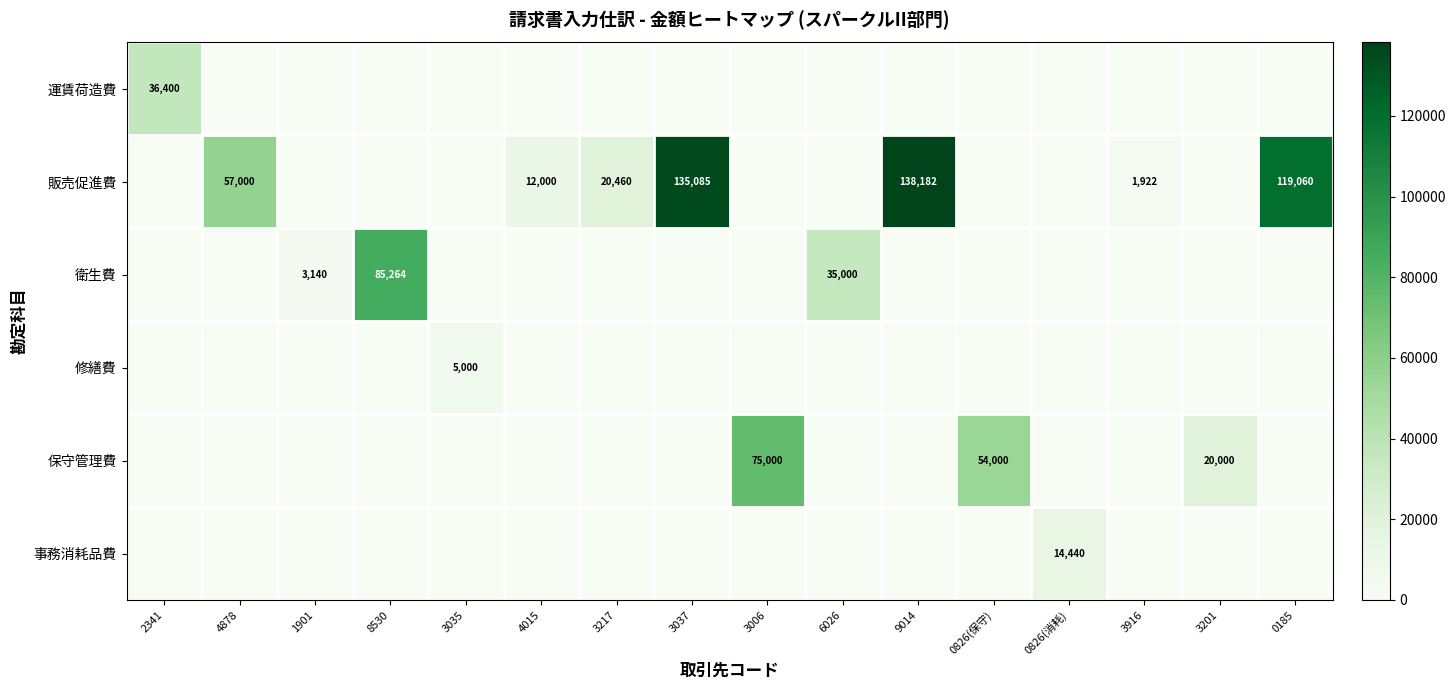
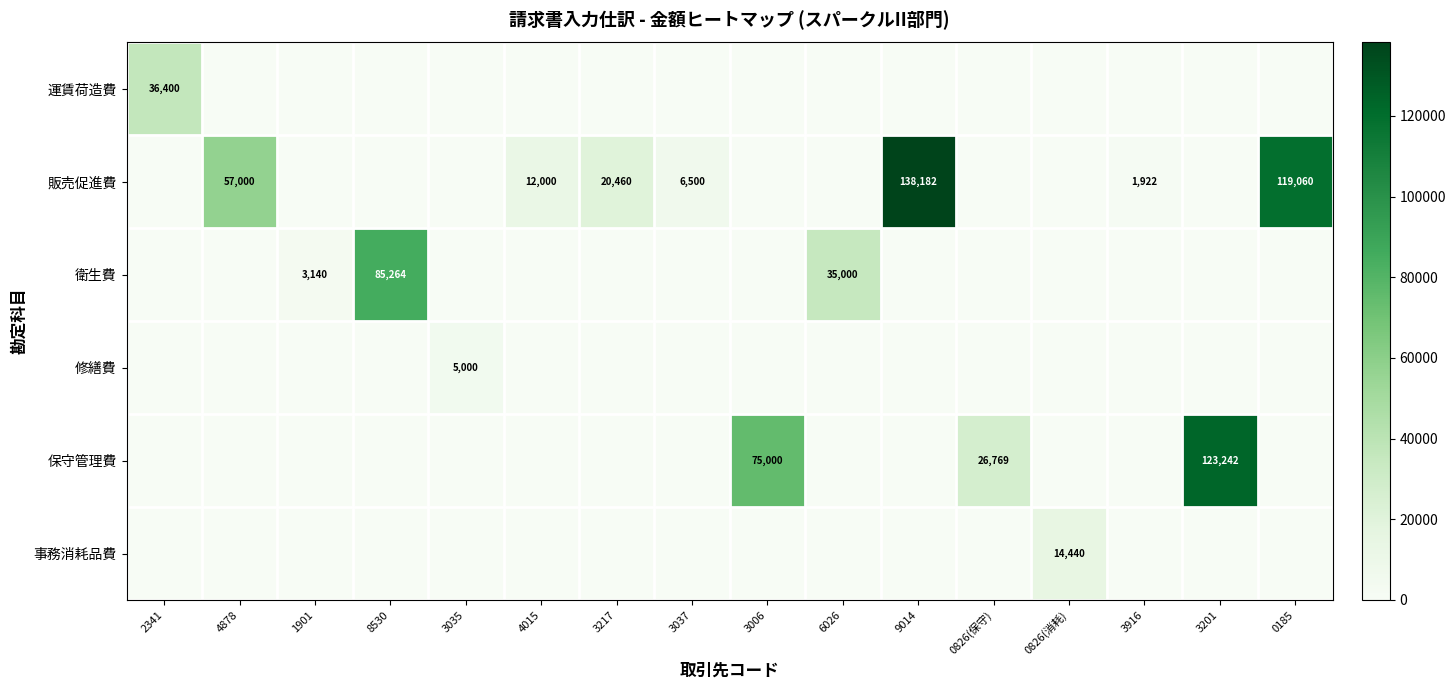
販売促進費, 3037: 135,085 -> 6,500
保守管理費, 0826(保守): 54,000 -> 26,769
保守管理費, 3201: 20,000 -> 123,242
